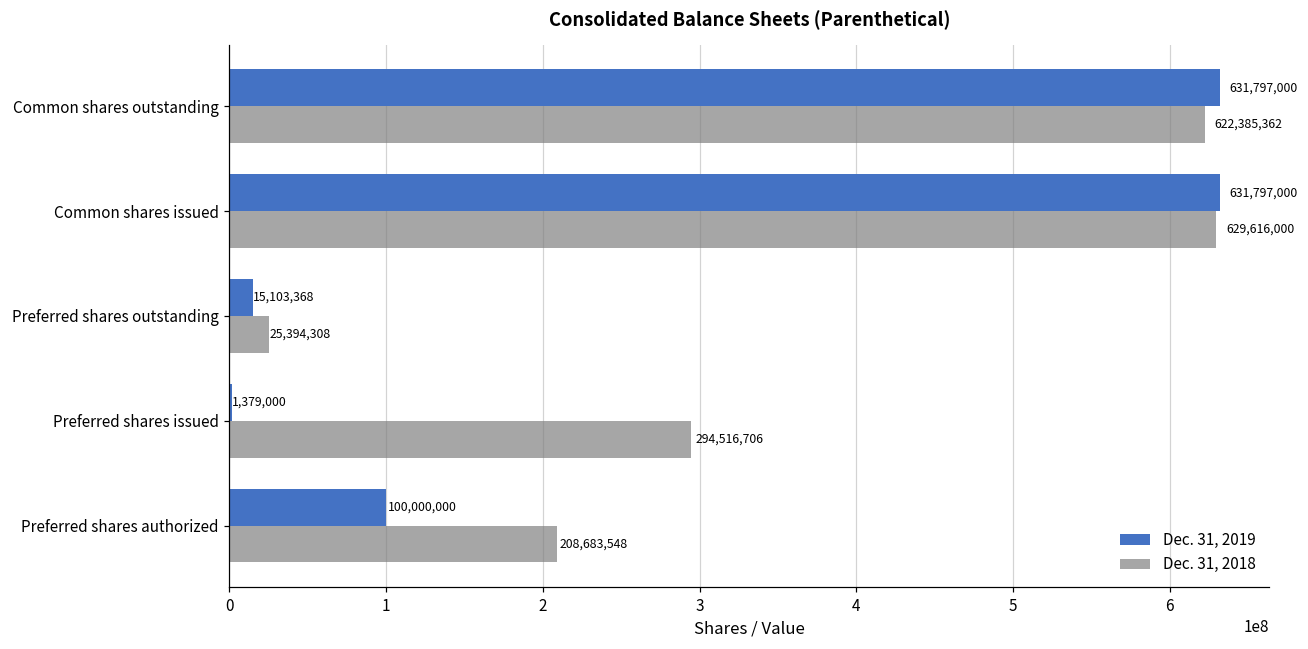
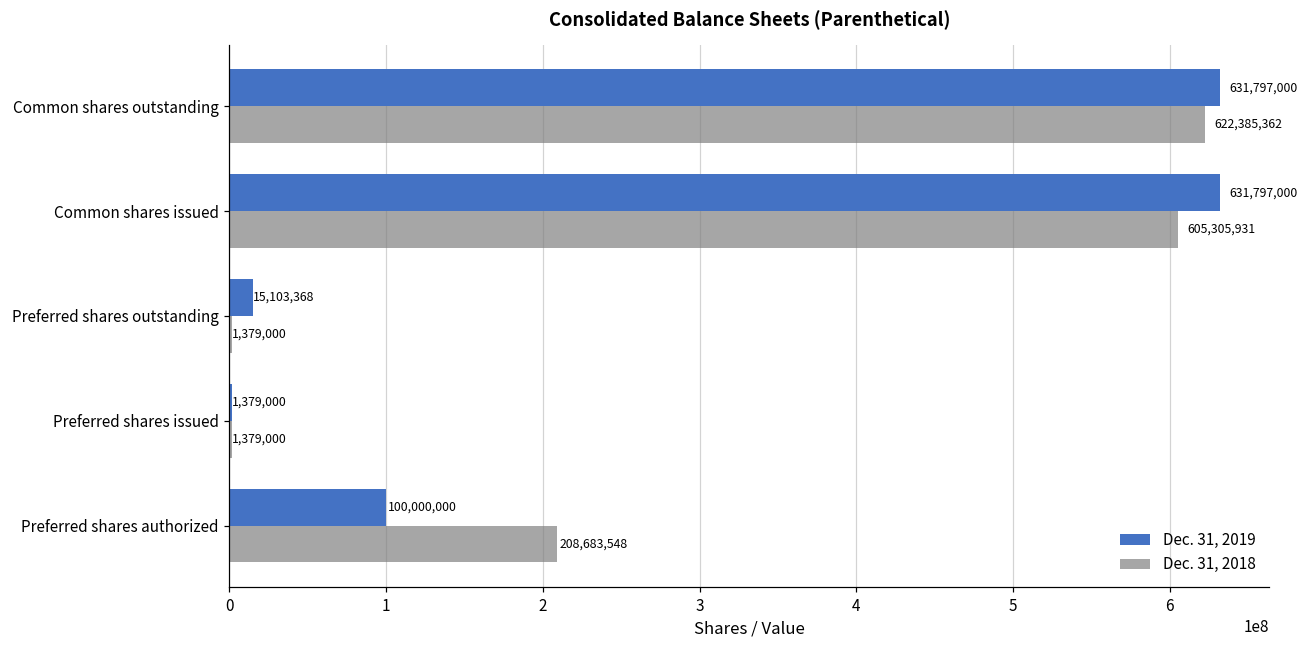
Dec. 31, 2018, Common shares issued: 629,616,000 -> 605,305,931
Dec. 31, 2018, Preferred shares outstanding: 25,394,308 -> 1,379,000
Dec. 31, 2018, Preferred shares issued: 294,516,706 -> 1,379,000
